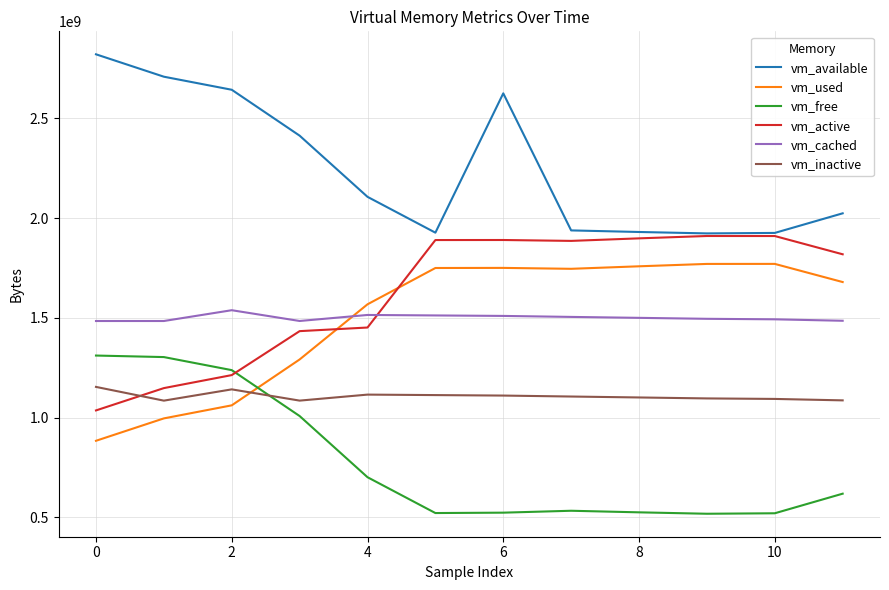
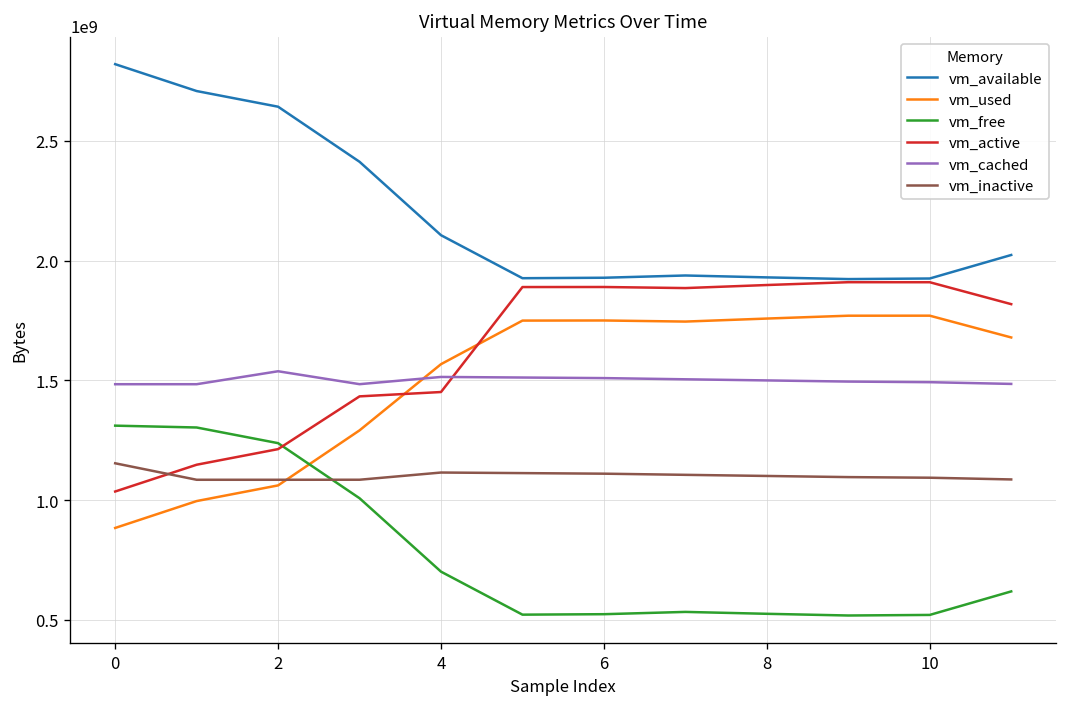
vm_inactive, 2: 1140000000 -> 1080000000
vm_available, 6: 2620000000 -> 1930000000
